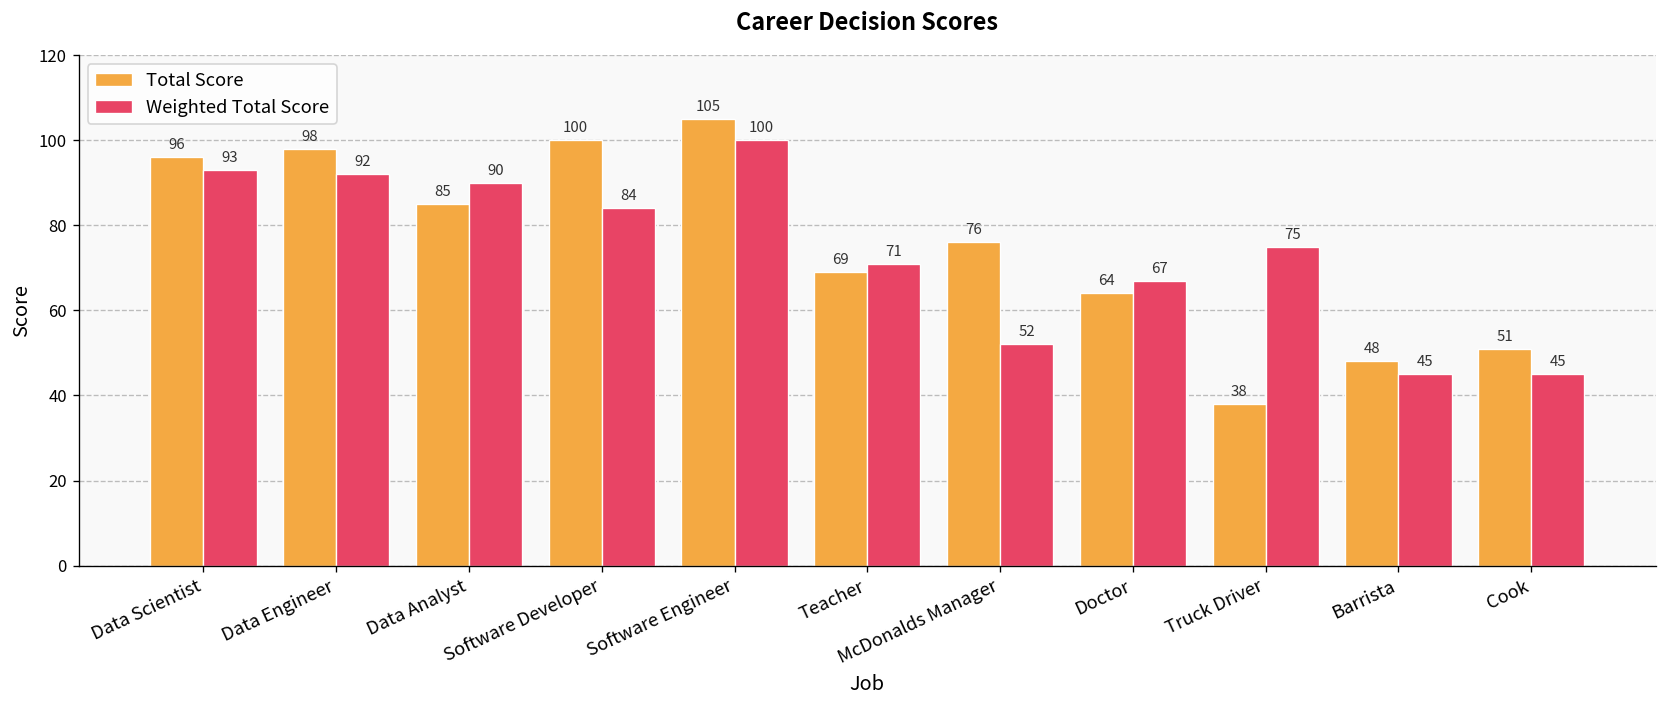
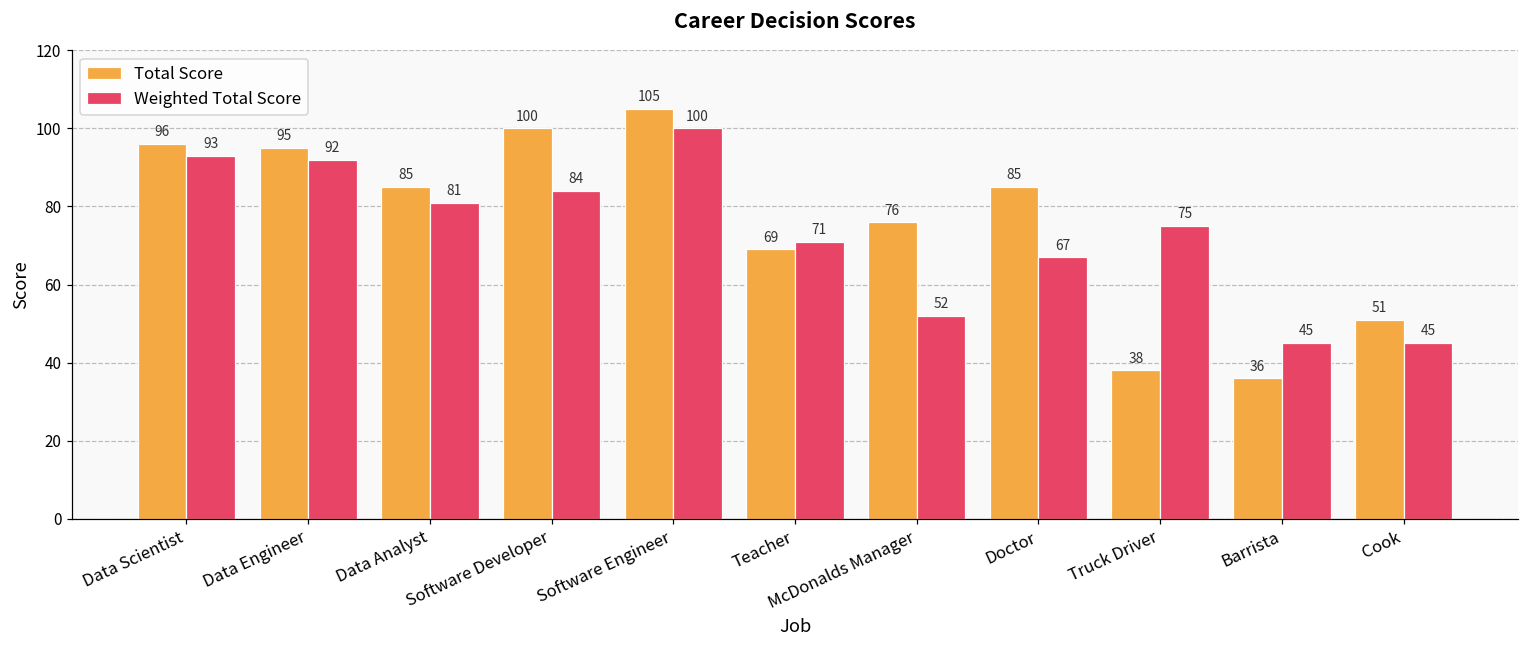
Total Score, Data Engineer: 98 -> 95
Weighted Total Score, Data Analyst: 90 -> 81
Total Score, Doctor: 64 -> 85
Total Score, Barrista: 48 -> 36
